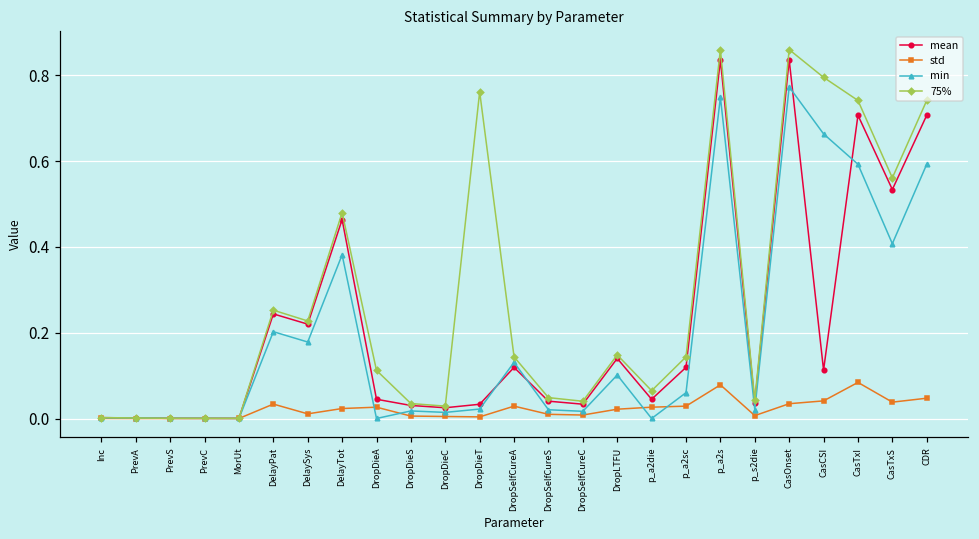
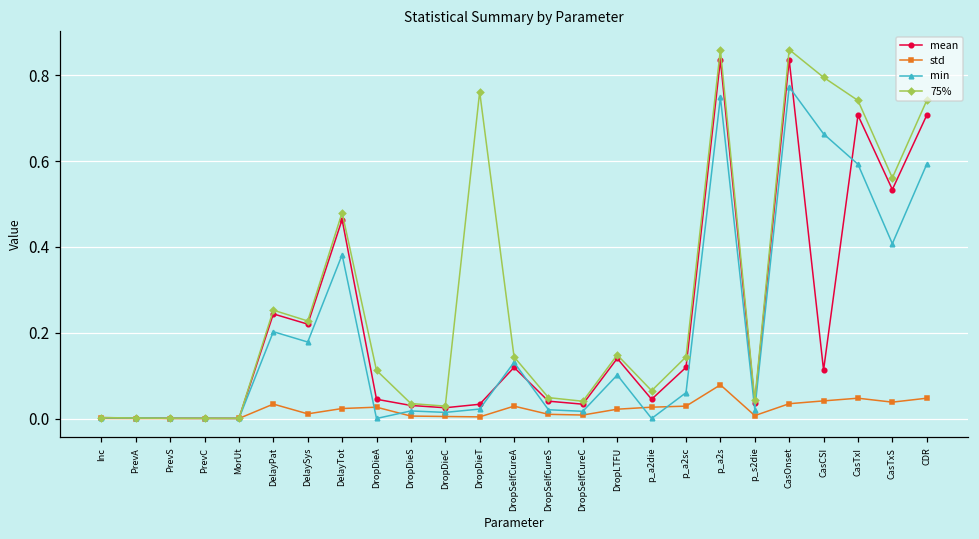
std, CasTxI: 0.08 -> 0.05
